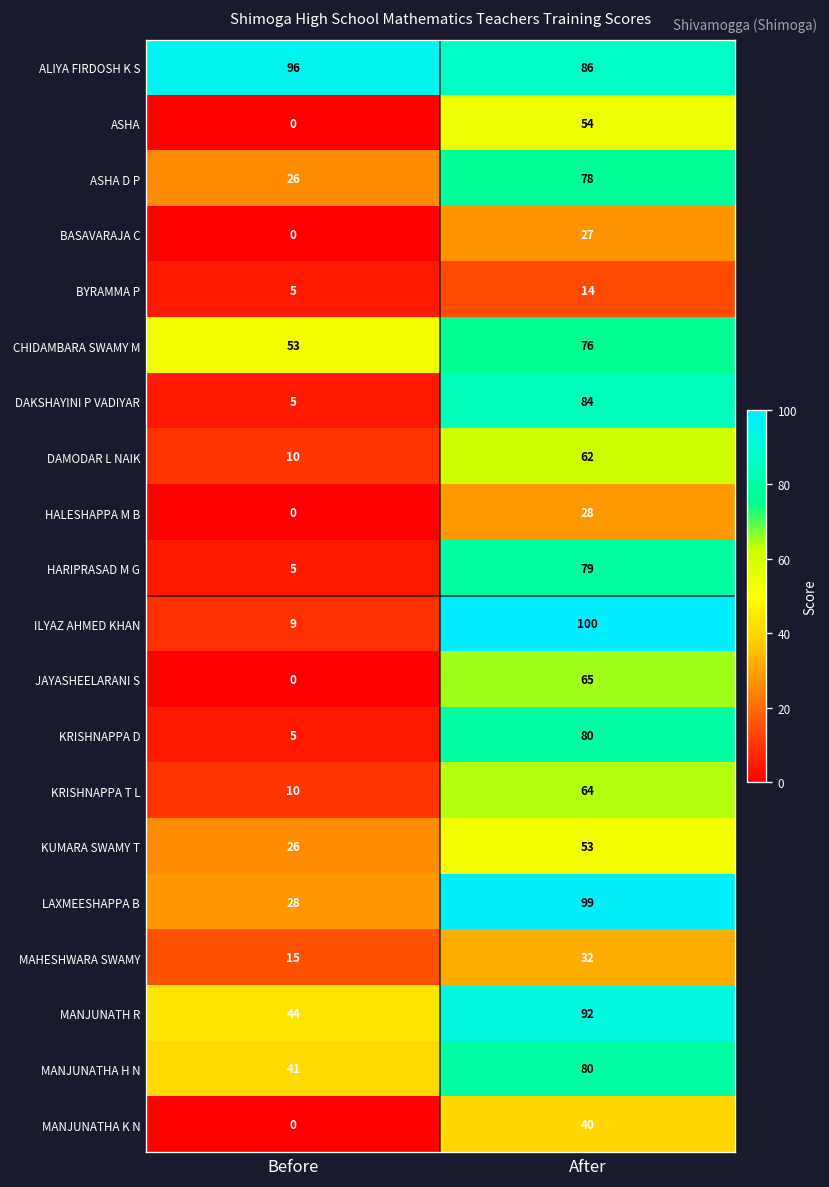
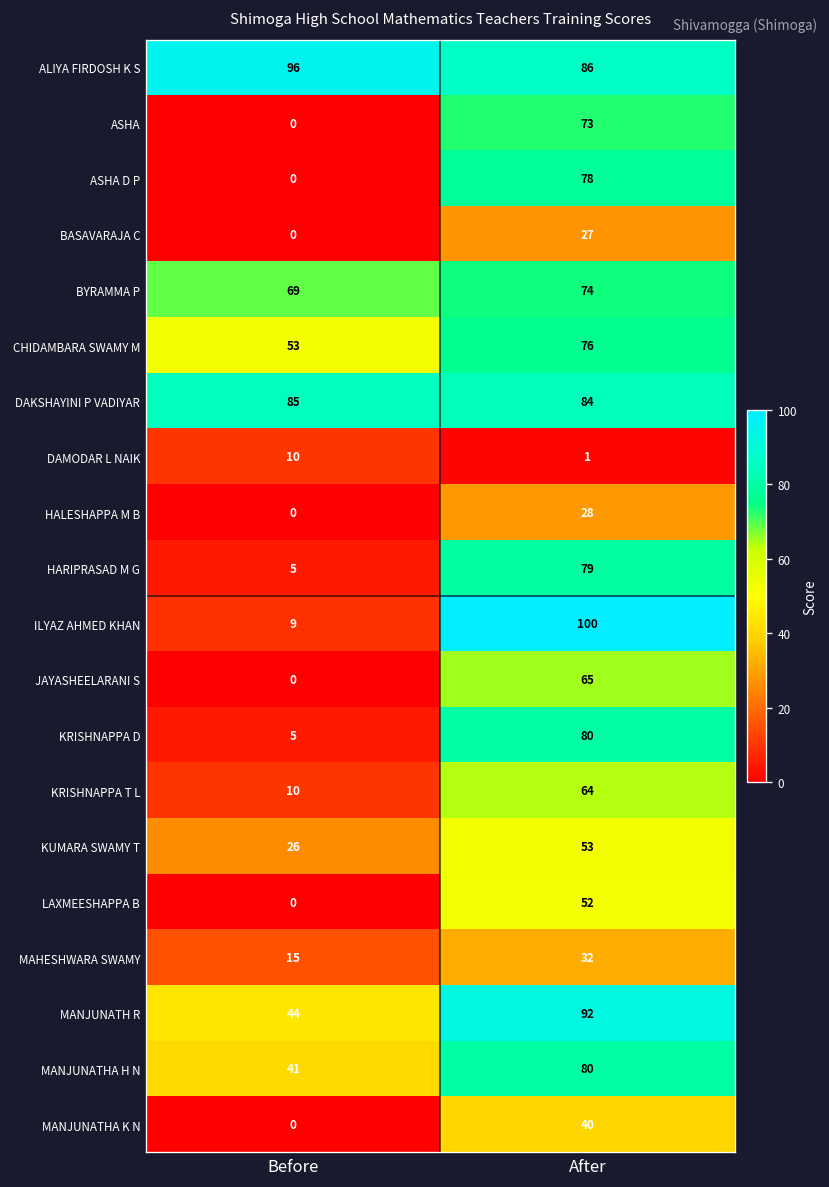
ASHA, After: 54 -> 73
ASHA D P, Before: 26 -> 0
BYRAMMA P, Before: 5 -> 69
BYRAMMA P, After: 14 -> 74
DAKSHAYINI P VADIYAR, Before: 5 -> 85
DAMODAR L NAIK, After: 62 -> 1
LAXMEESHAPPA B, Before: 28 -> 0
LAXMEESHAPPA B, After: 99 -> 52
